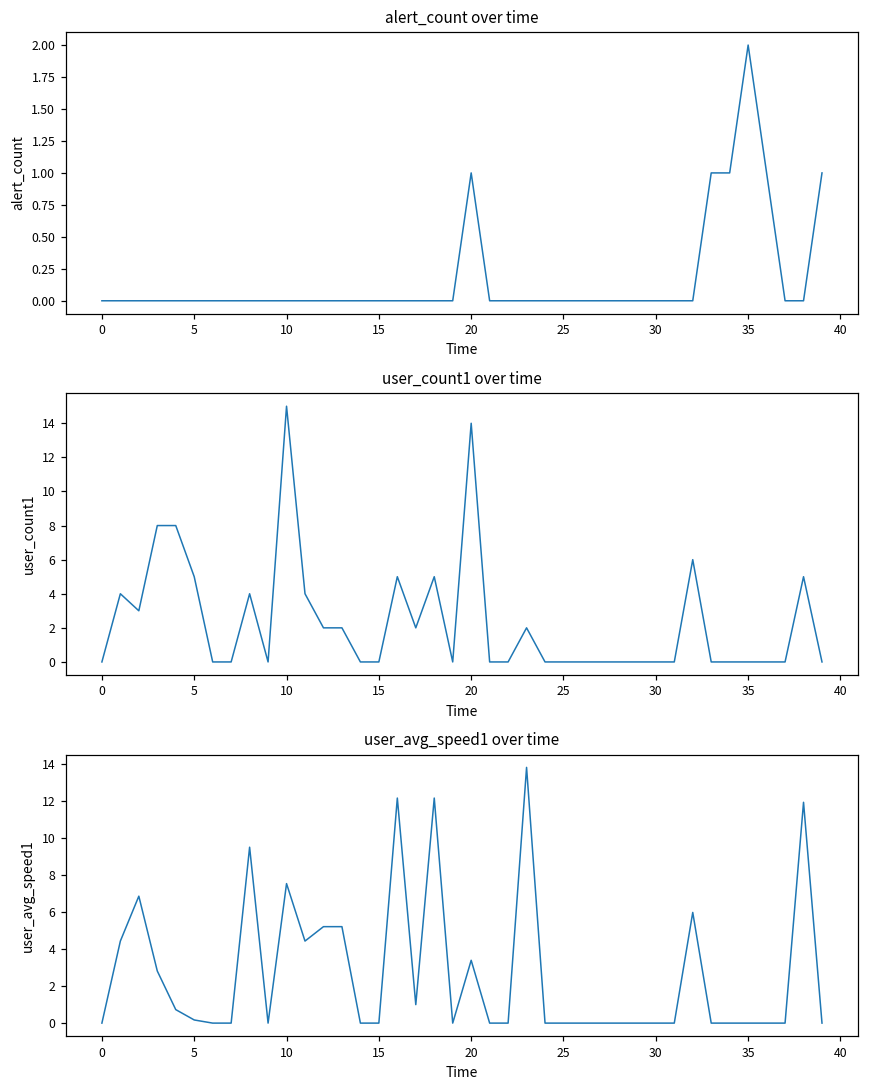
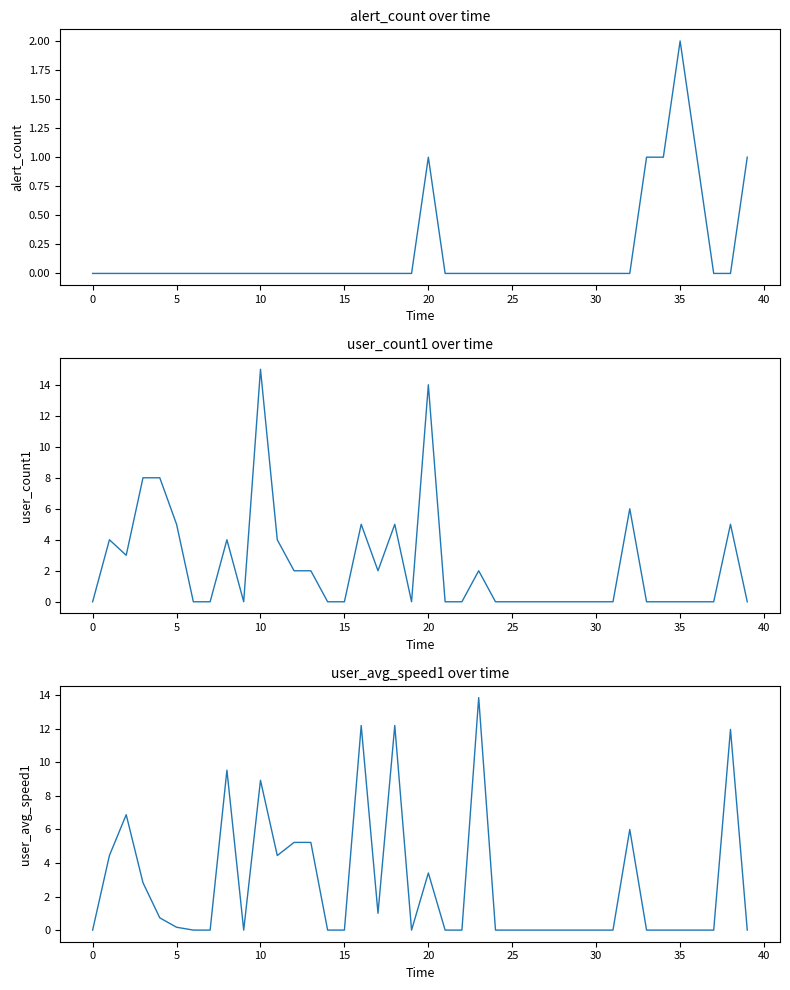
user_avg_speed1 over time, 10: 7.6 -> 8.9
